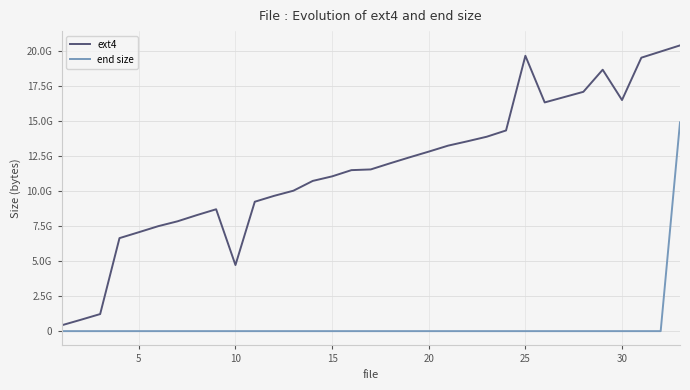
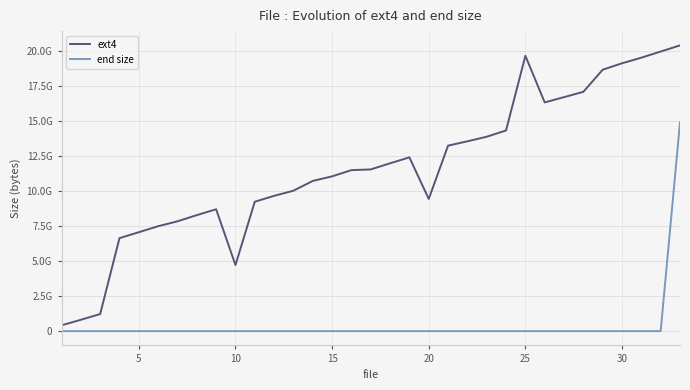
ext4, 20: 12800000000 -> 9400000000
ext4, 30: 16500000000 -> 19100000000
